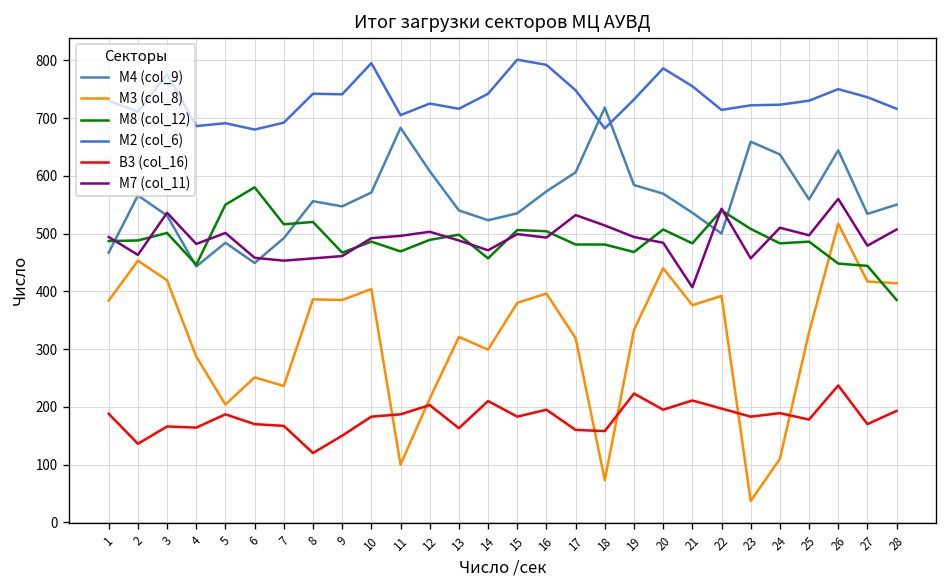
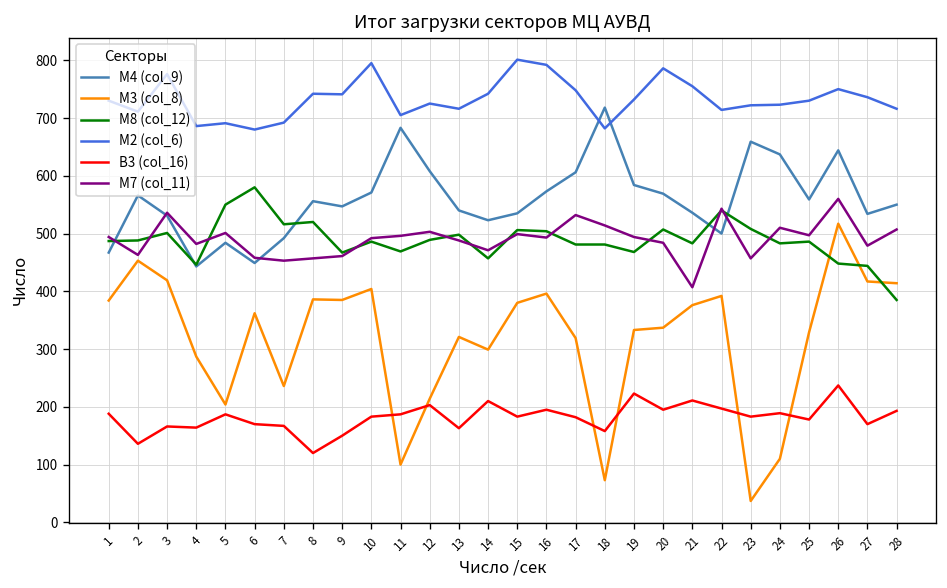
М3 (col_8), 6: 250 -> 360
В3 (col_16), 17: 160 -> 180
М3 (col_8), 20: 440 -> 340
